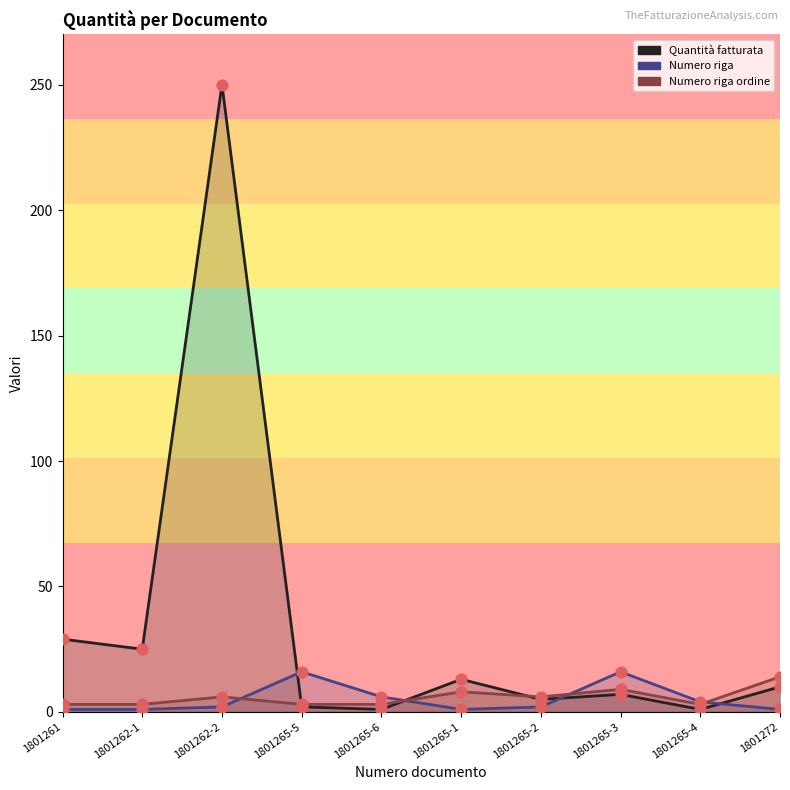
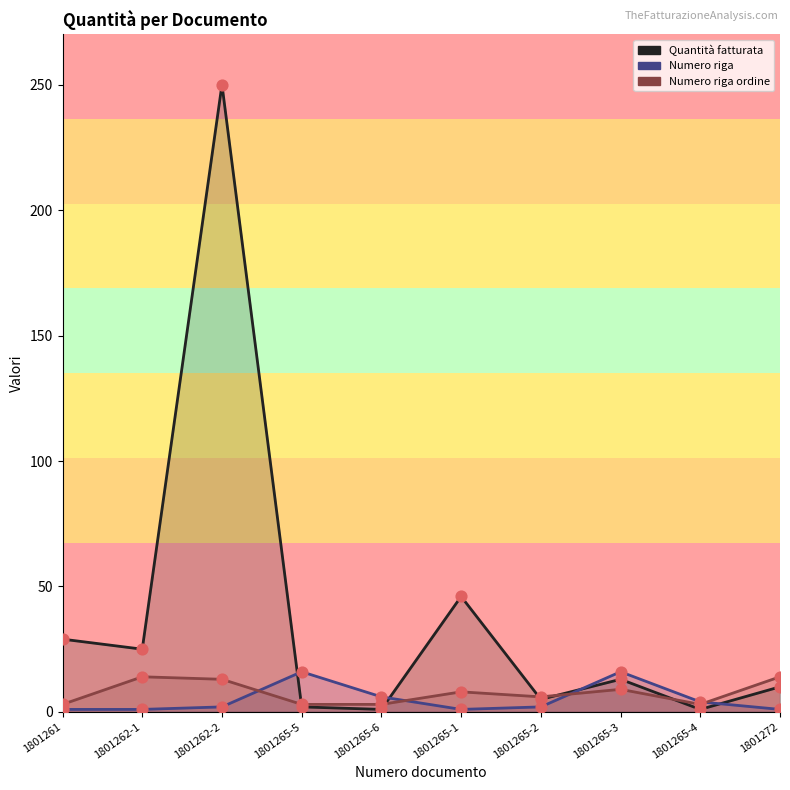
Numero riga ordine, 1801262-1: 3 -> 14
Numero riga ordine, 1801262-2: 6 -> 13
Quantità fatturata, 1801265-1: 13 -> 46
Quantità fatturata, 1801265-3: 7 -> 13
